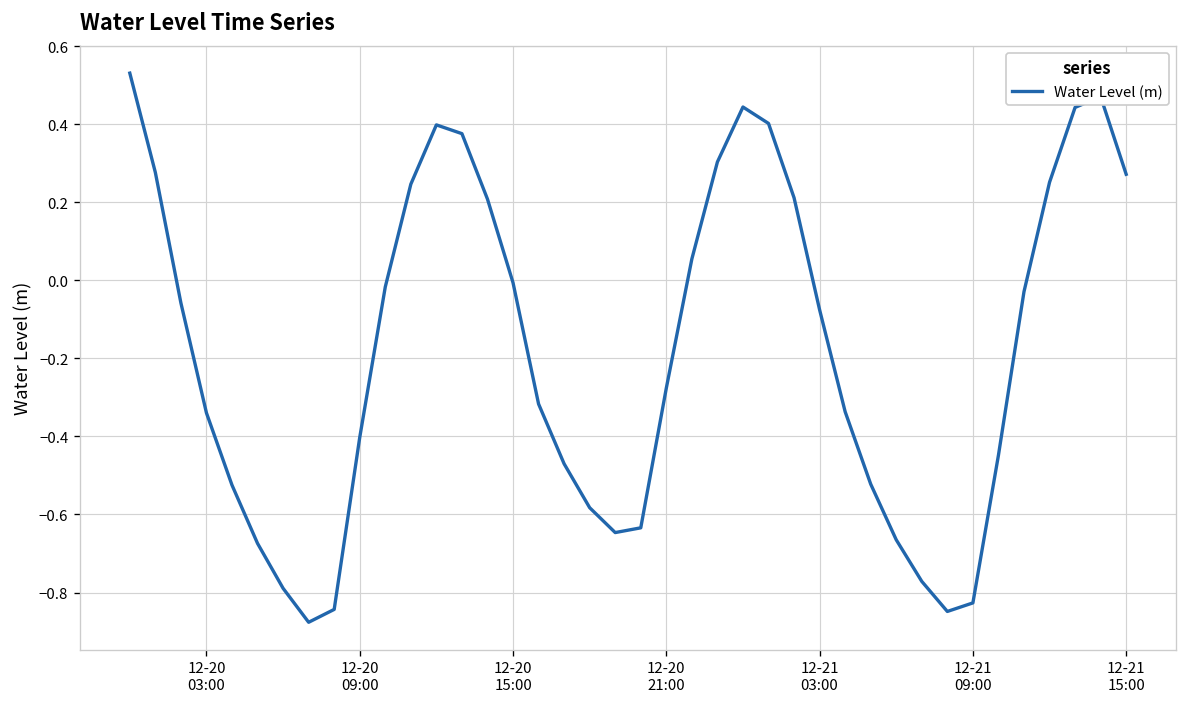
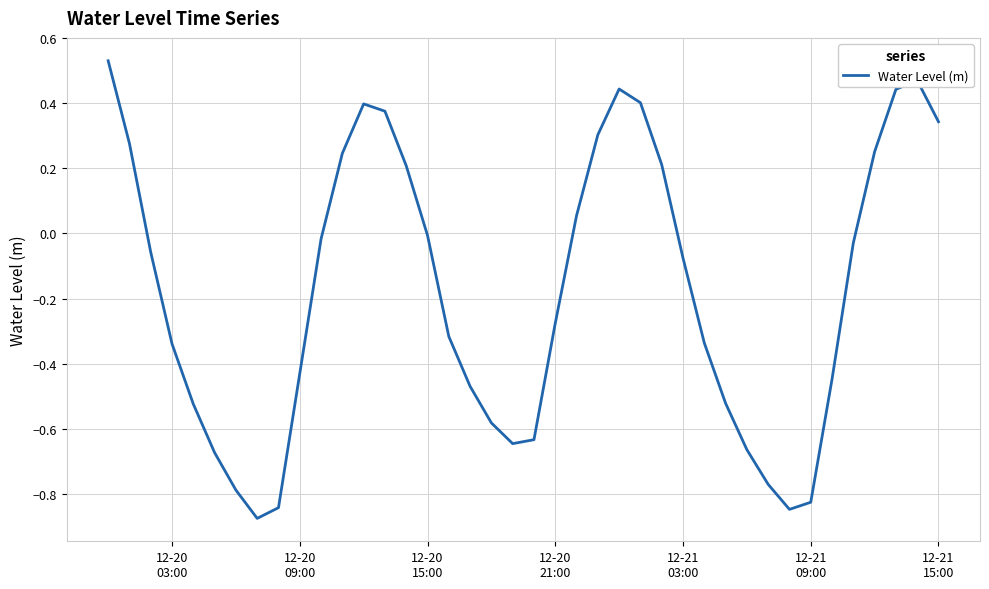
12-20 09:00: -0.40 -> -0.43
12-21 15:00: 0.27 -> 0.34
